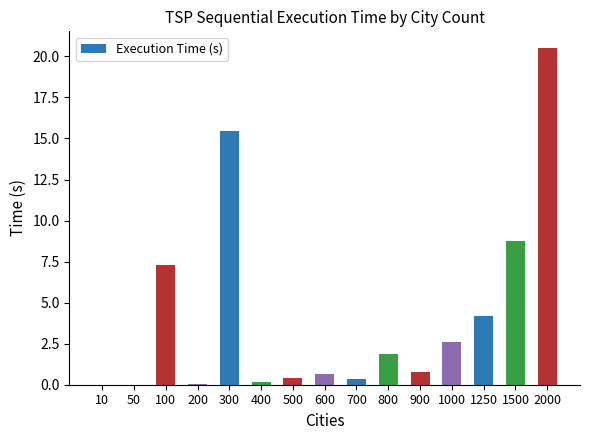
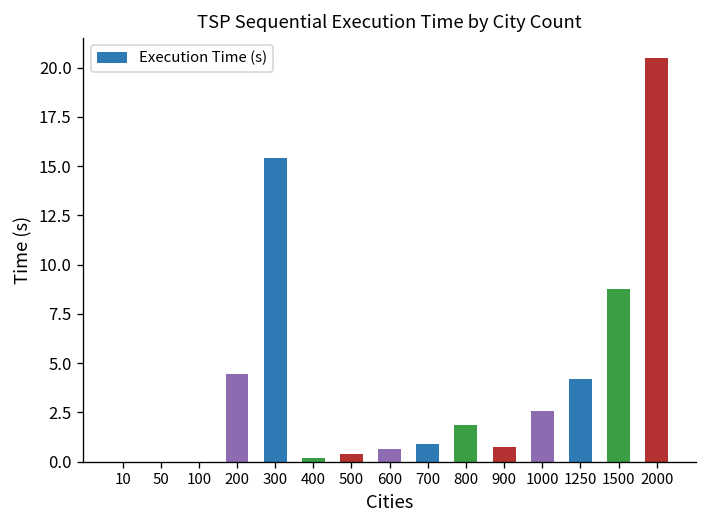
100: 7.3 -> 0.0
200: 0.0 -> 4.4
700: 0.4 -> 0.9
